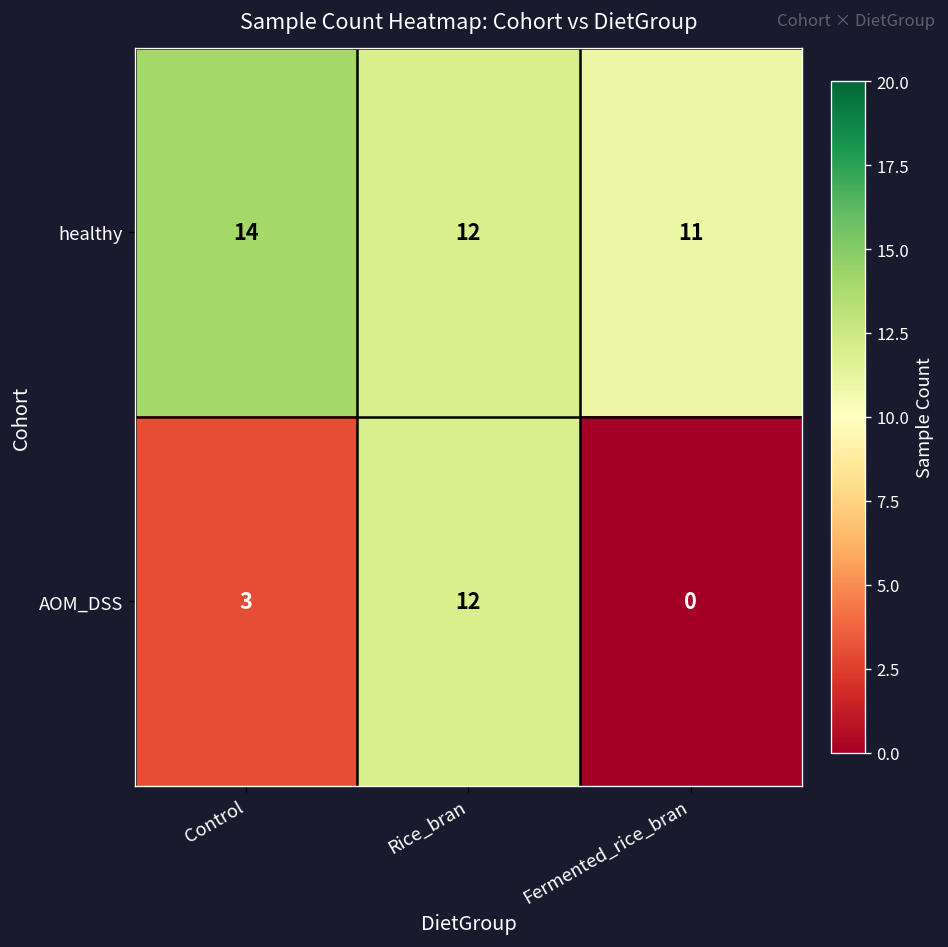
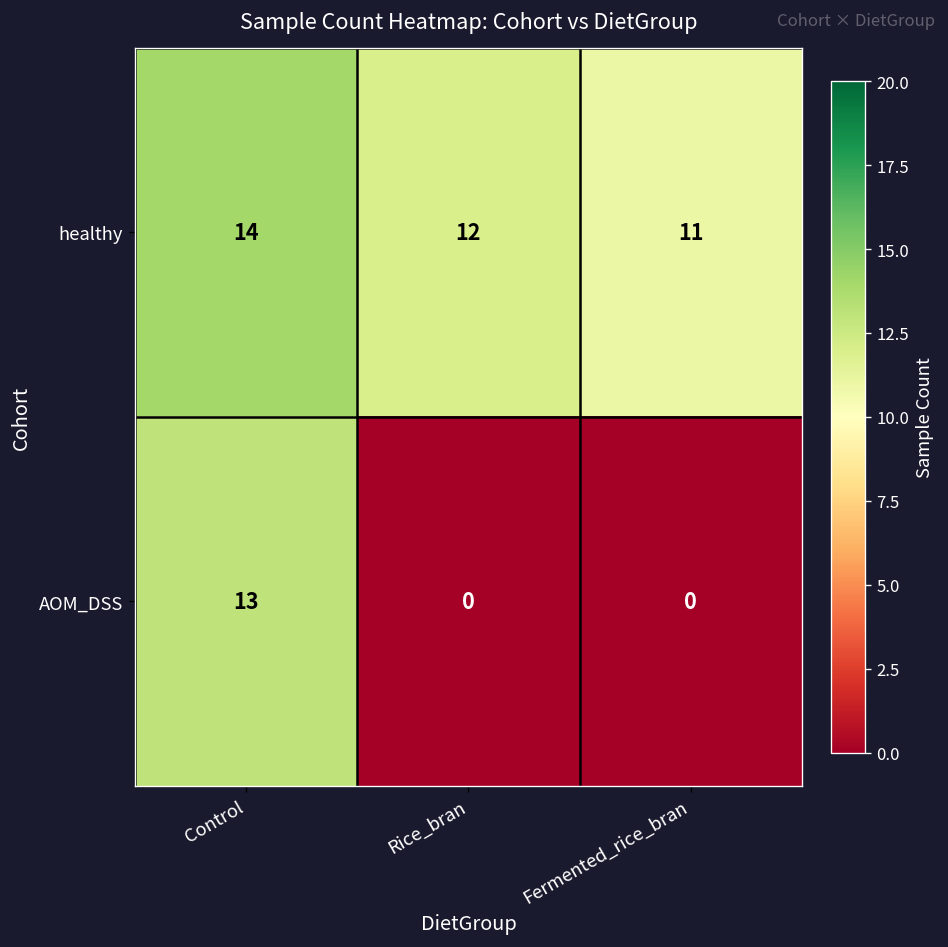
AOM_DSS, Control: 3 -> 13
AOM_DSS, Rice_bran: 12 -> 0
